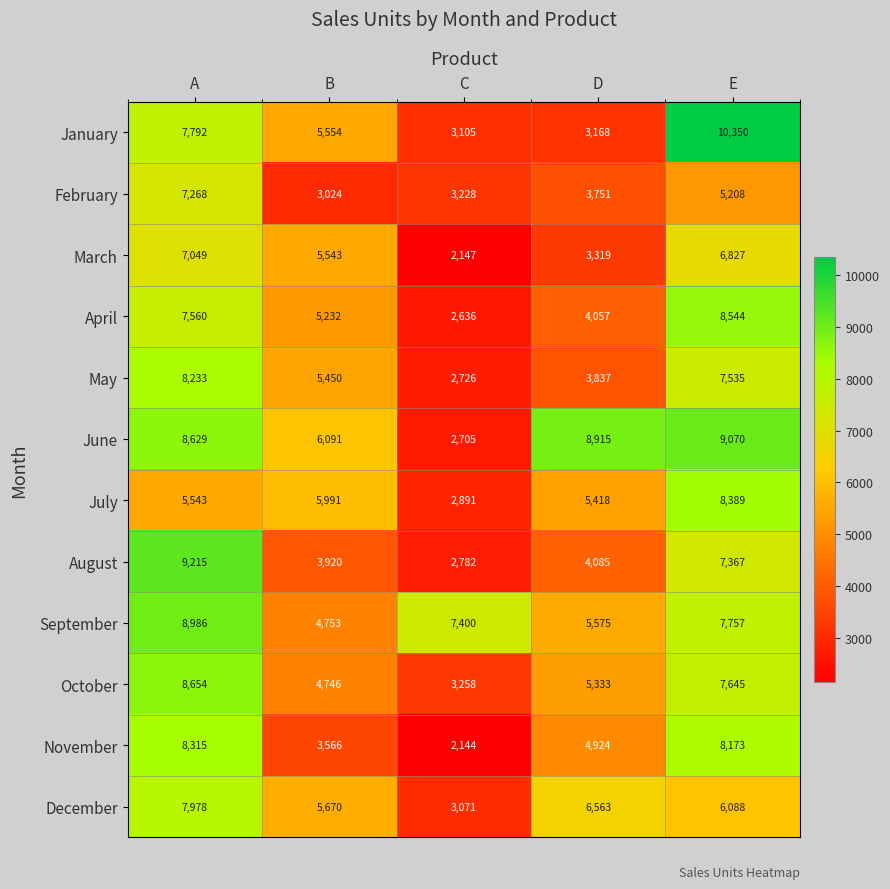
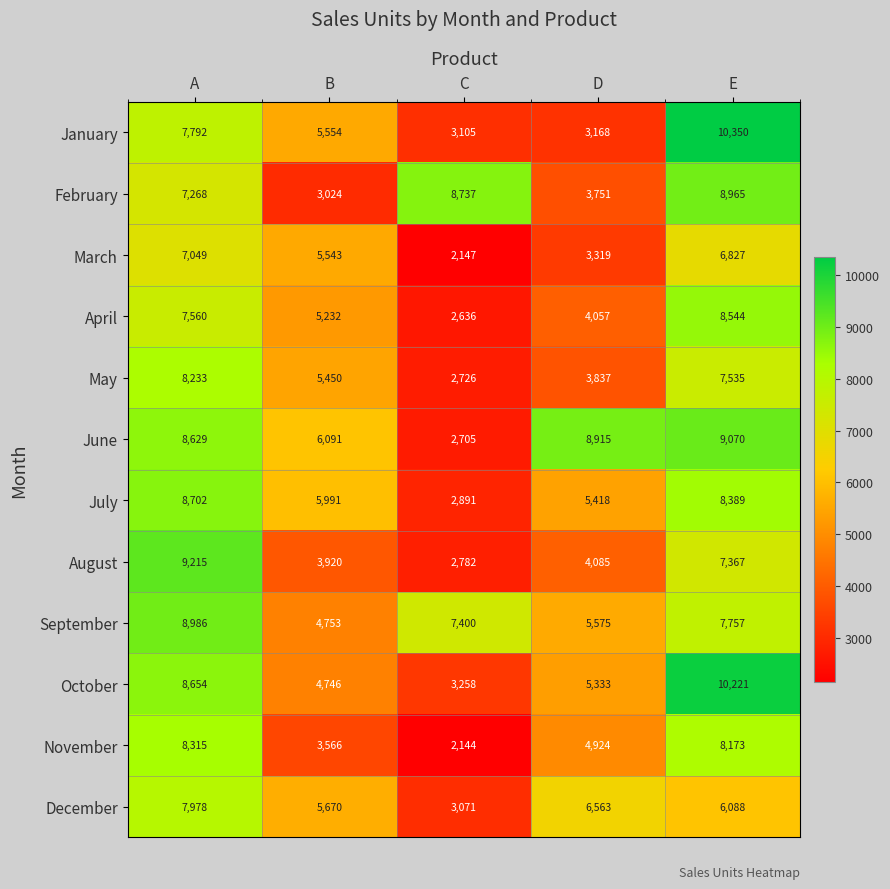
February, C: 3,228 -> 8,737
February, E: 5,208 -> 8,965
July, A: 5,543 -> 8,702
October, E: 7,645 -> 10,221
